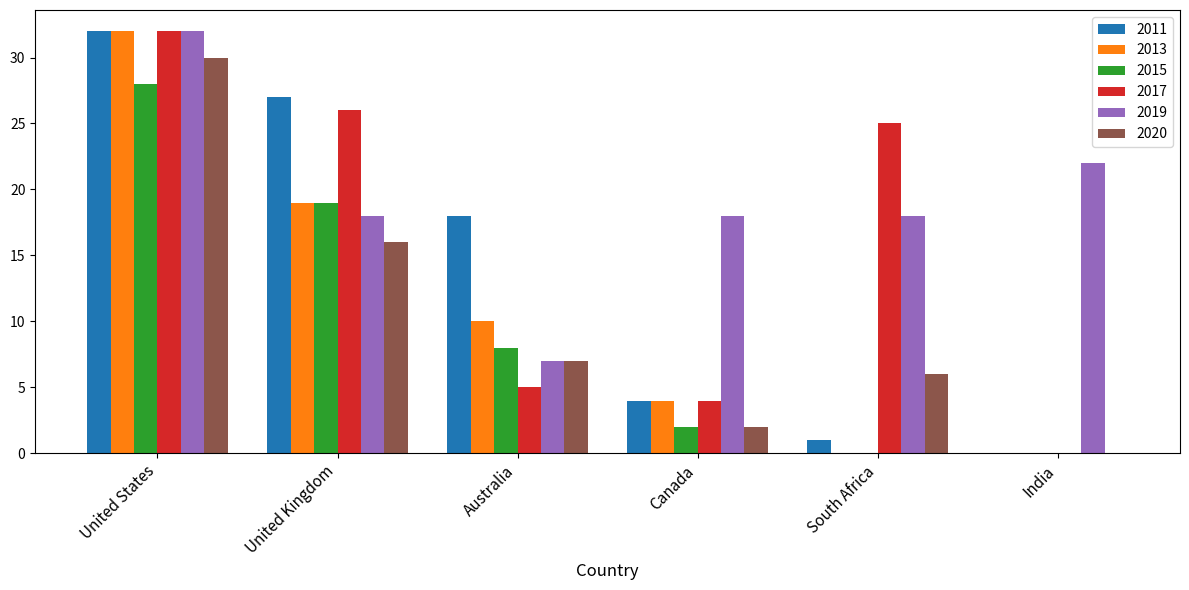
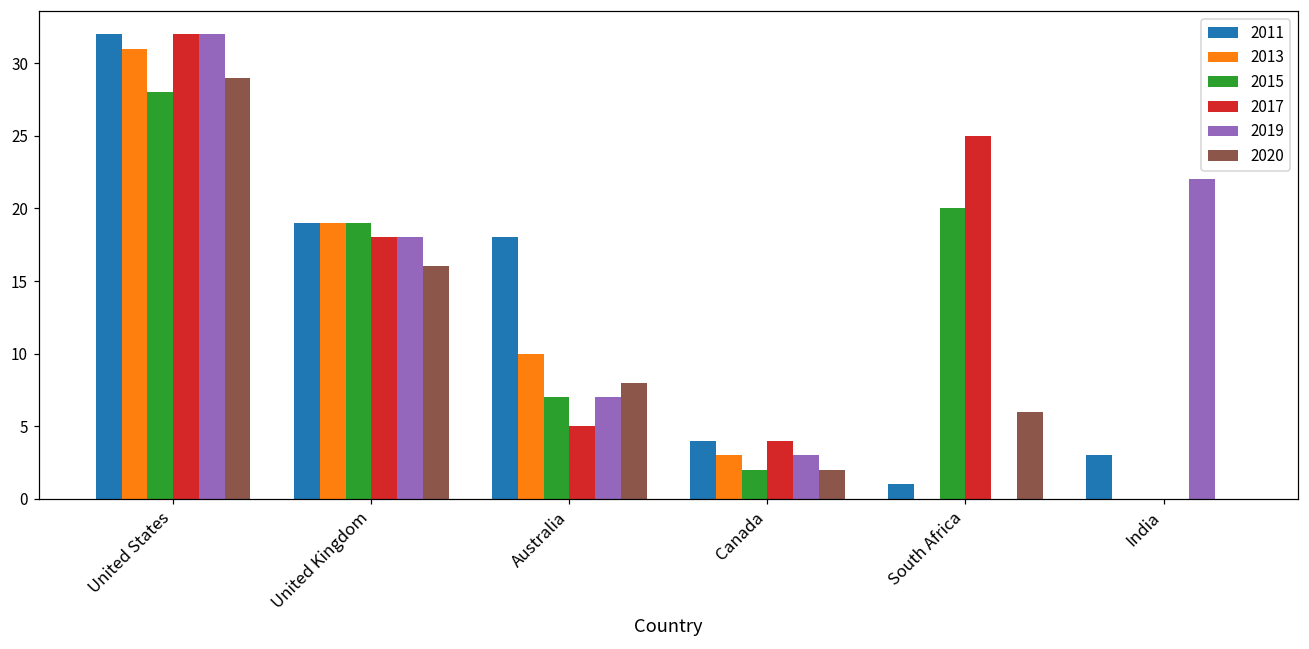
2013, United States: 32 -> 31
2020, United States: 30 -> 29
2011, United Kingdom: 27 -> 19
2017, United Kingdom: 26 -> 18
2015, Australia: 8 -> 7
2020, Australia: 7 -> 8
2013, Canada: 4 -> 3
2019, Canada: 18 -> 3
2015, South Africa: 0 -> 20
2019, South Africa: 18 -> 0
2011, India: 0 -> 3
